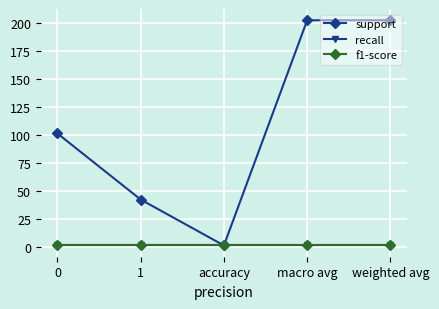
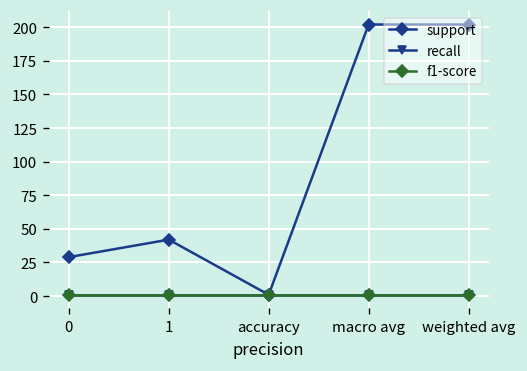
support, 0: 101 -> 29
